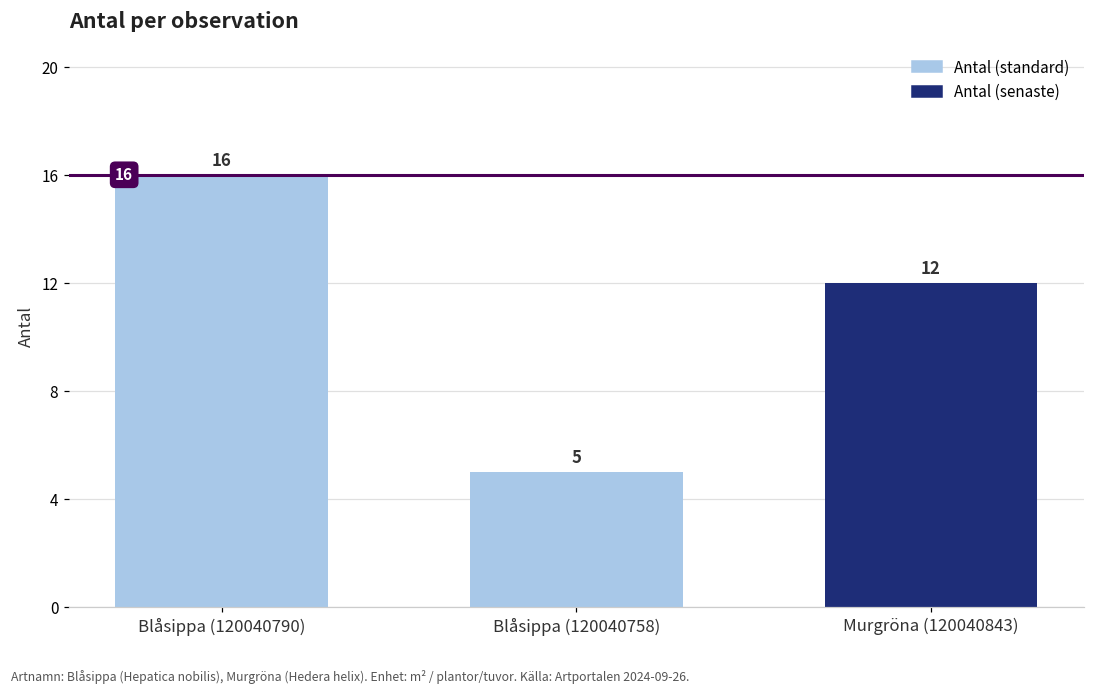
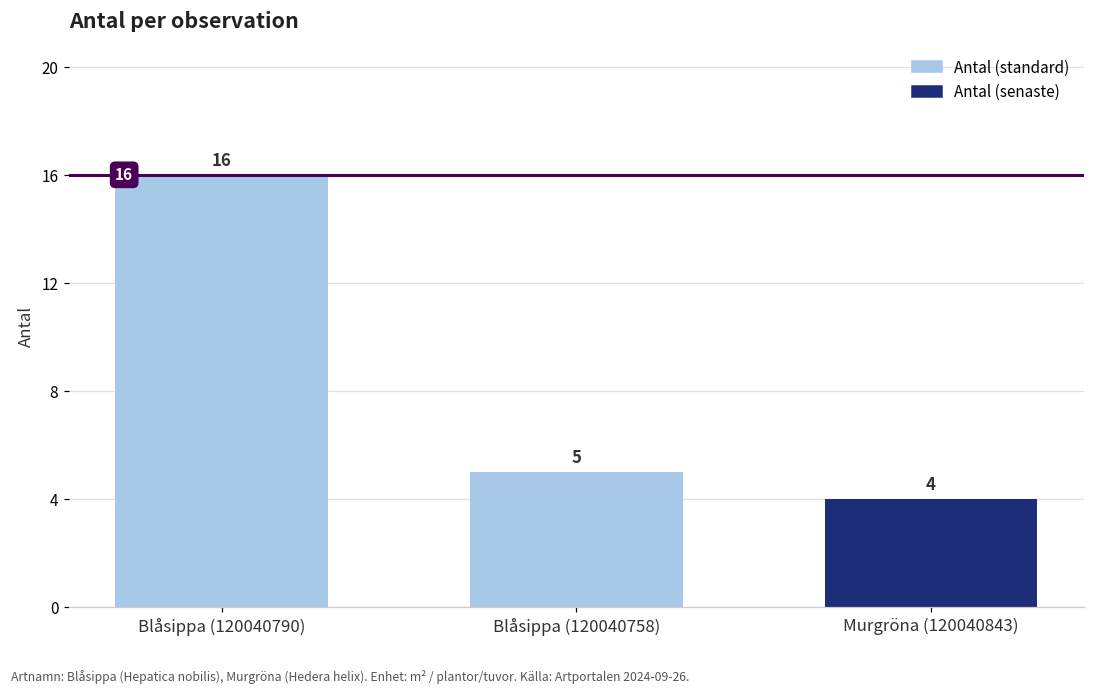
Murgröna (120040843): 12 -> 4
